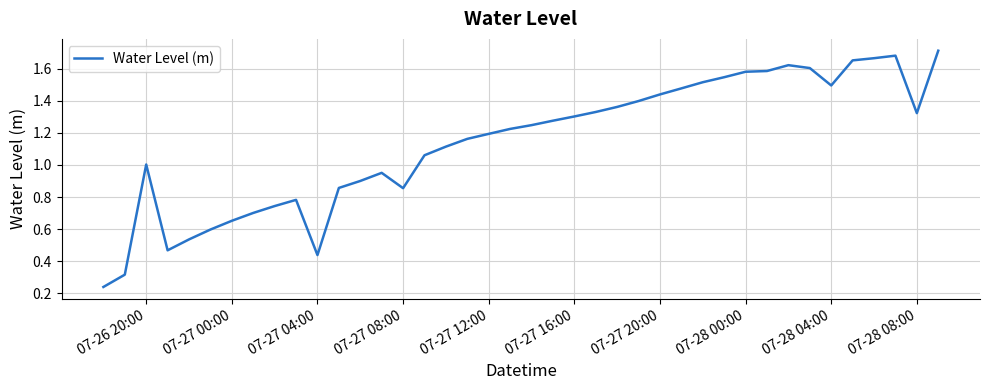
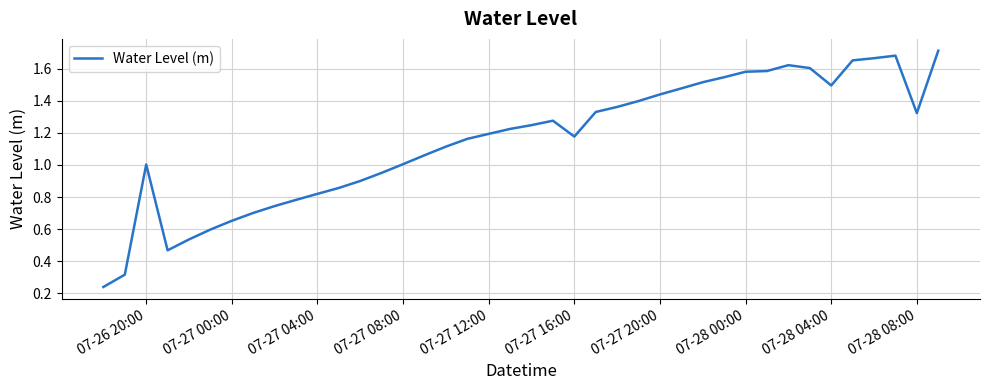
07-27 04:00: 0.44 -> 0.82
07-27 08:00: 0.86 -> 1.01
07-27 16:00: 1.30 -> 1.18
